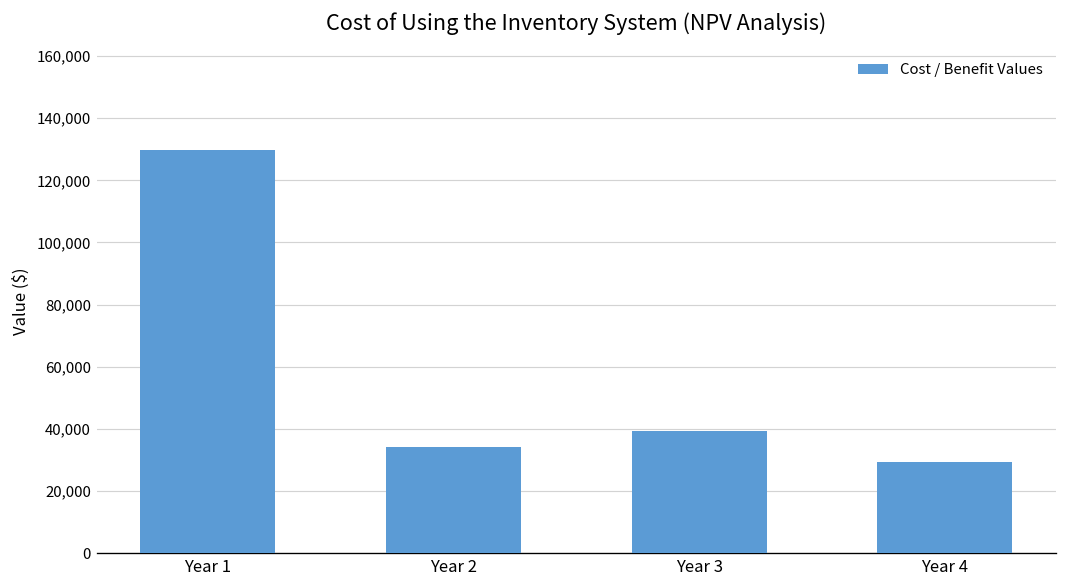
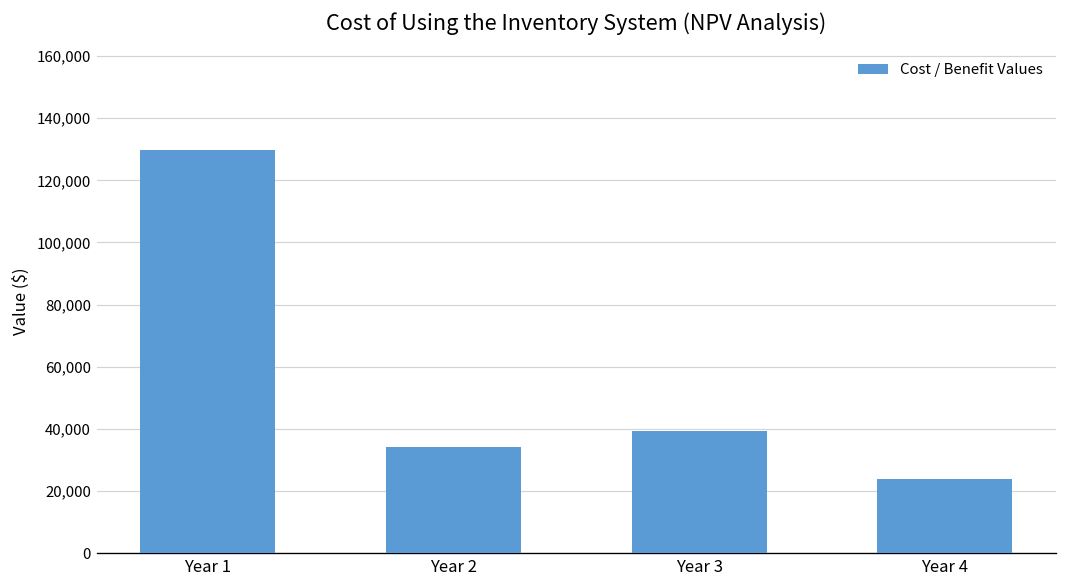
Year 4: 29,000 -> 24,000
